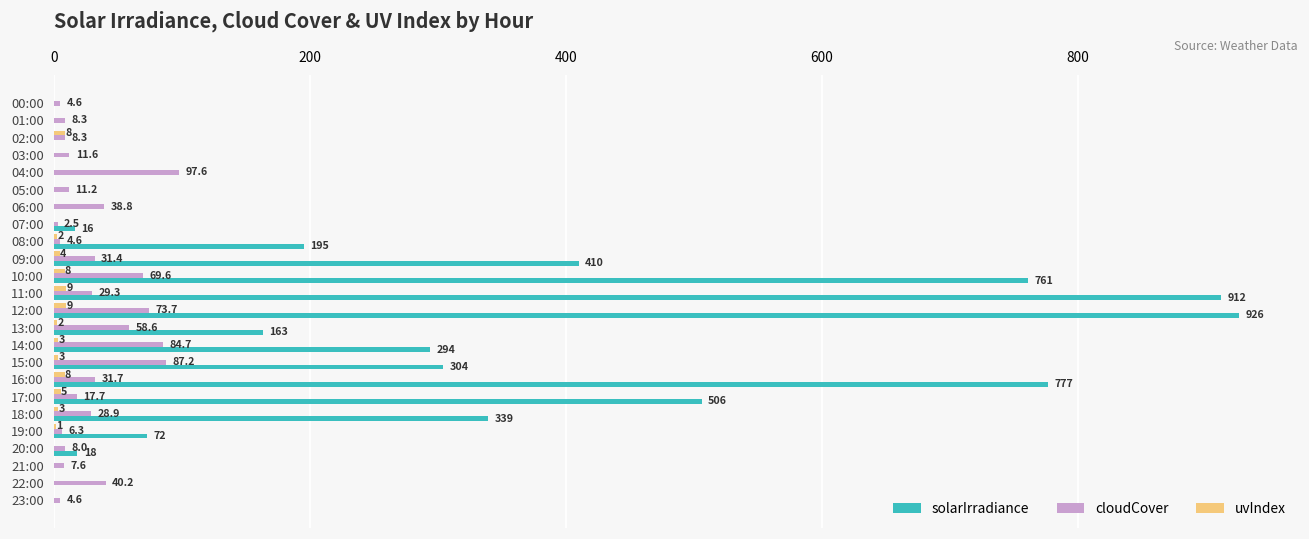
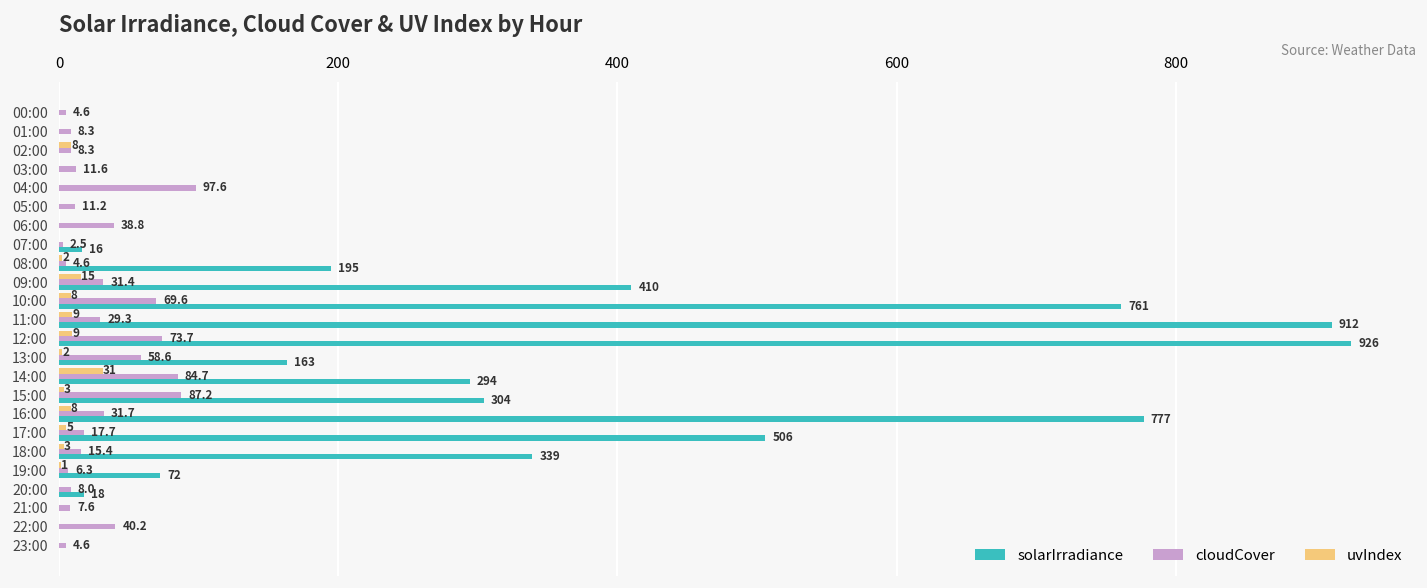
uvIndex, 09:00: 4 -> 15
uvIndex, 14:00: 3 -> 31
cloudCover, 18:00: 28.9 -> 15.4
